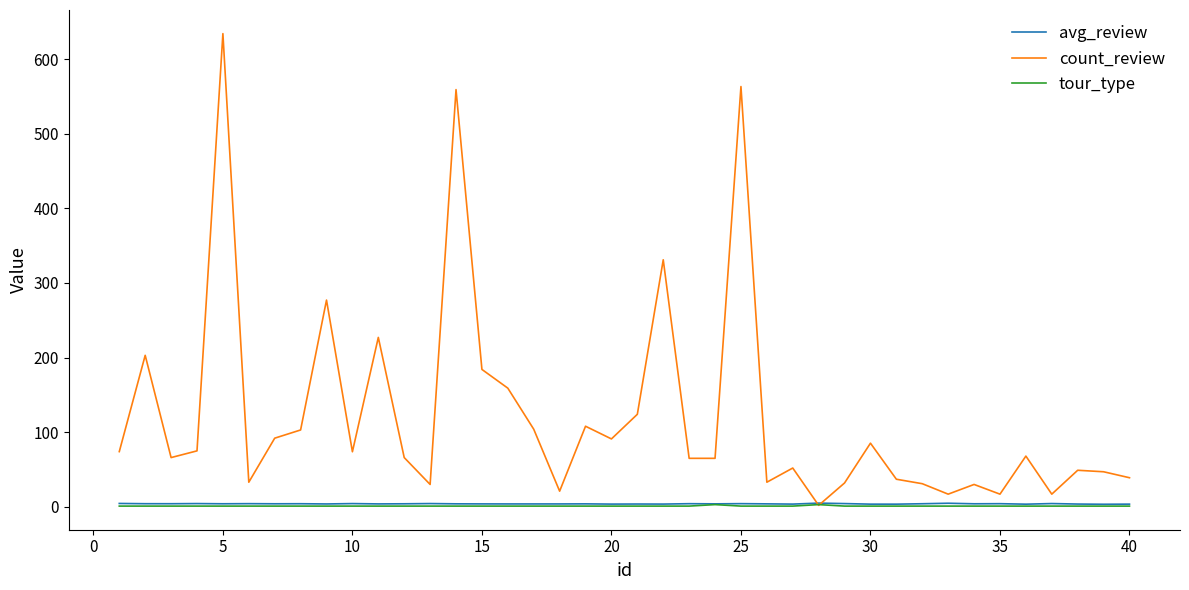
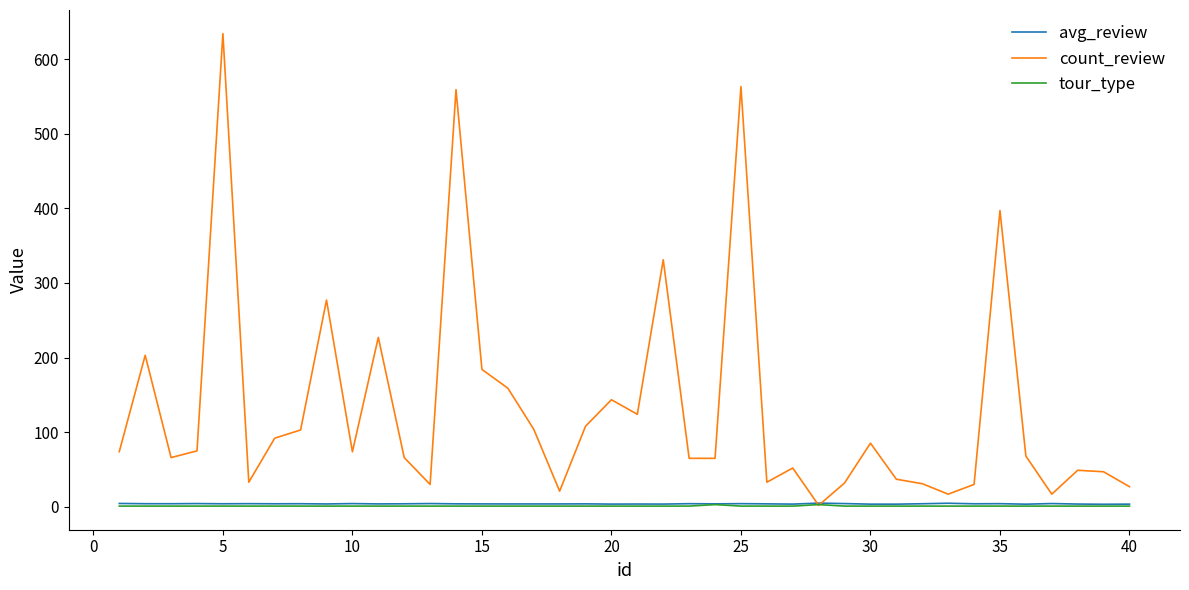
count_review, 20: 90 -> 140
count_review, 35: 20 -> 400
count_review, 40: 40 -> 30
